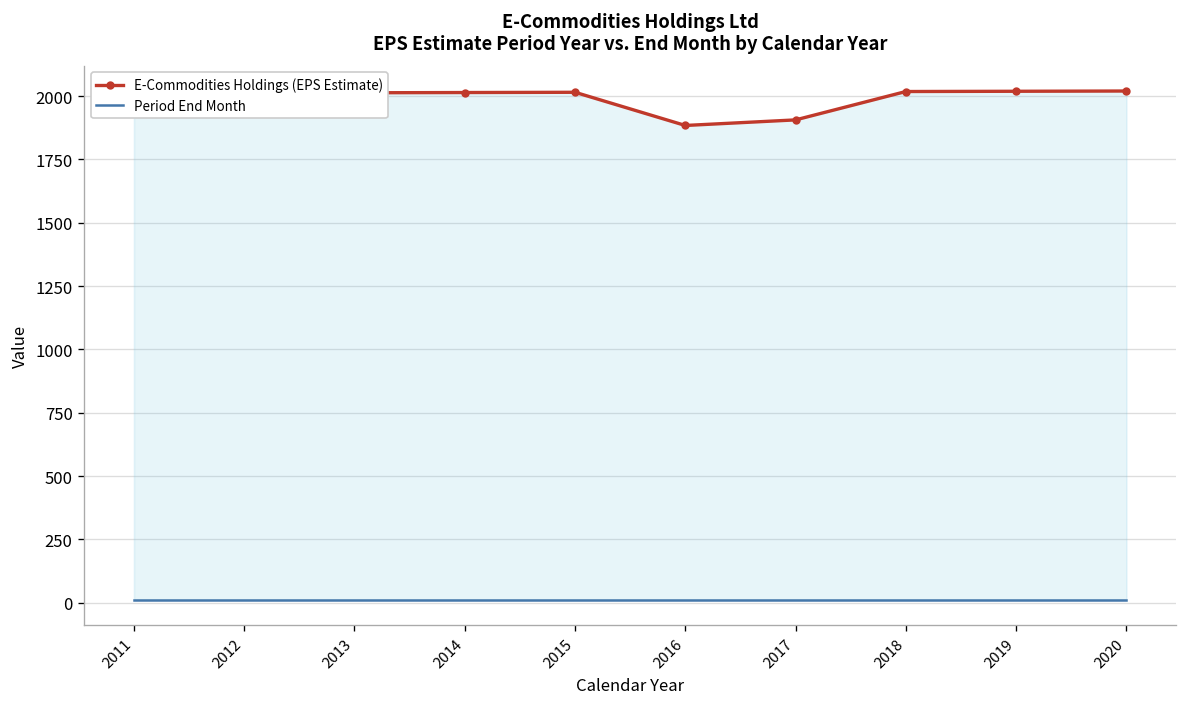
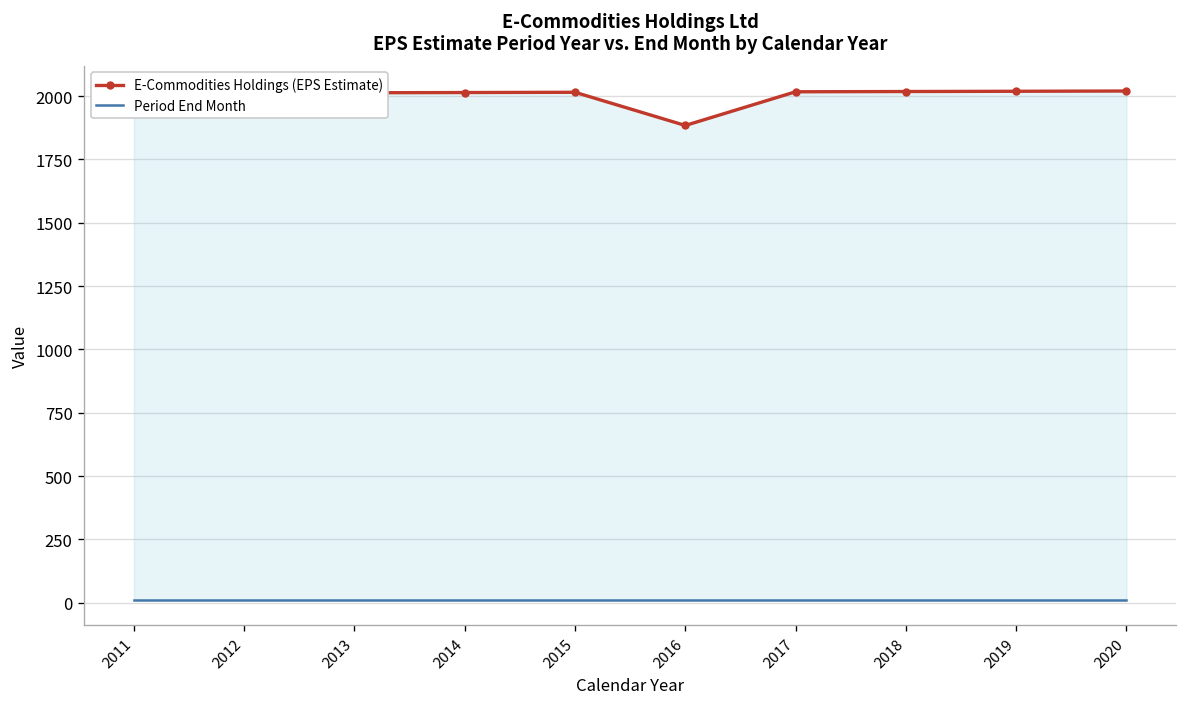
E-Commodities Holdings (EPS Estimate), 2017: 1910 -> 2020
